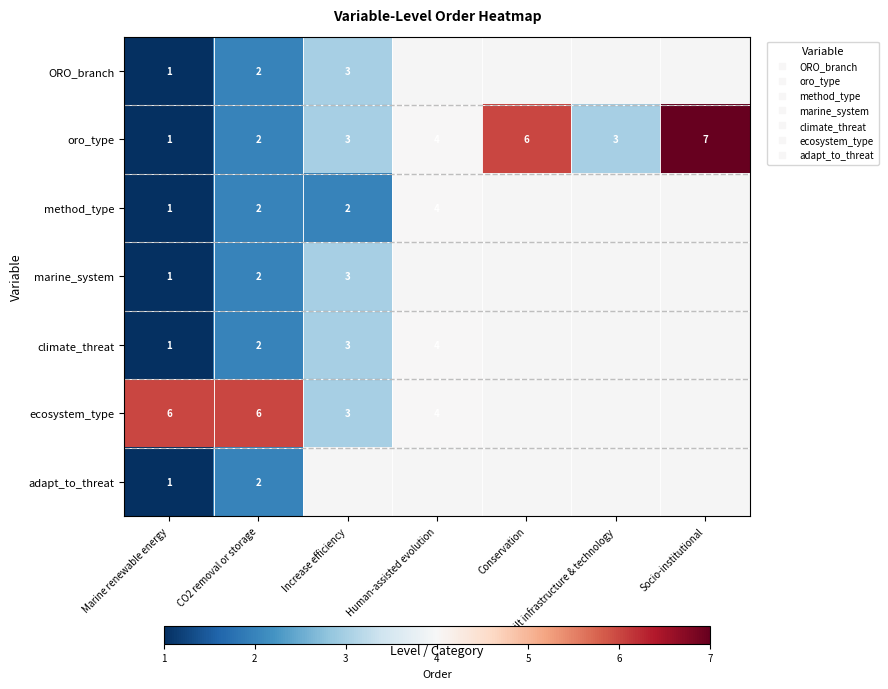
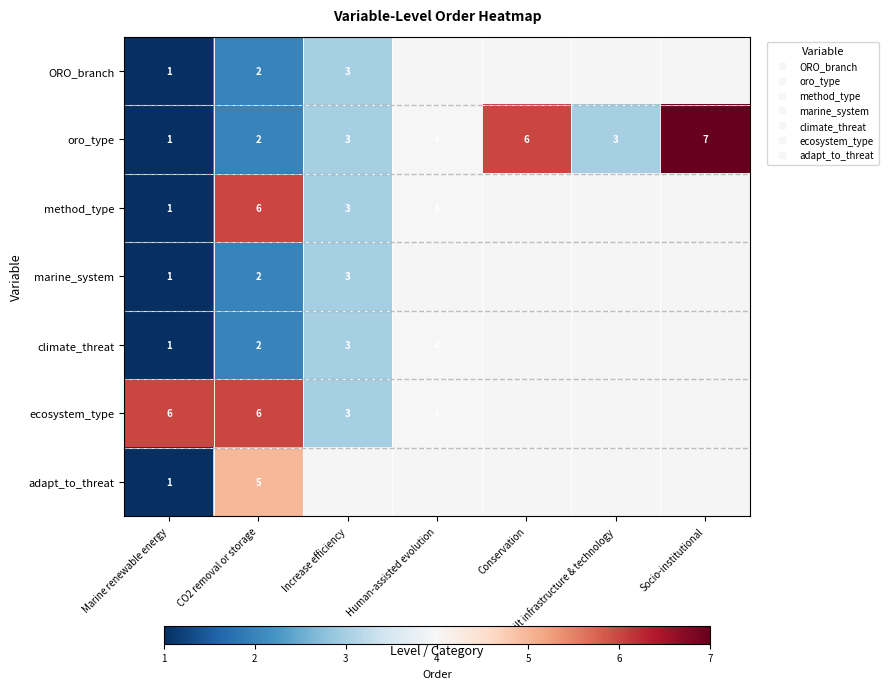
method_type, CO2 removal or storage: 2 -> 6
method_type, Increase efficiency: 2 -> 3
adapt_to_threat, CO2 removal or storage: 2 -> 5
